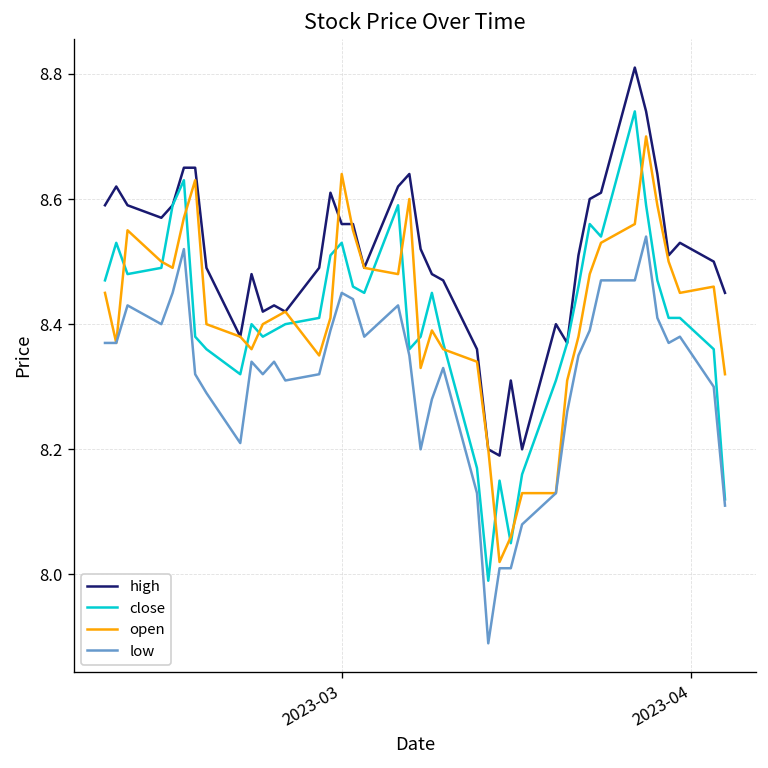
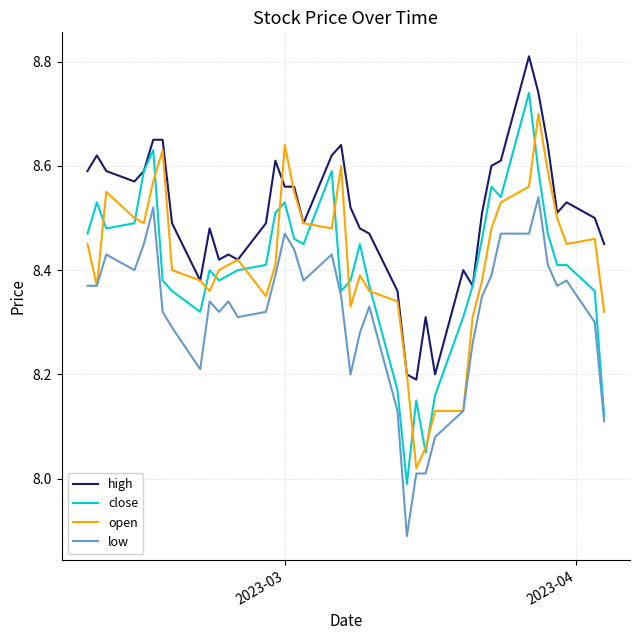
low, 2023-03: 8.45 -> 8.47
